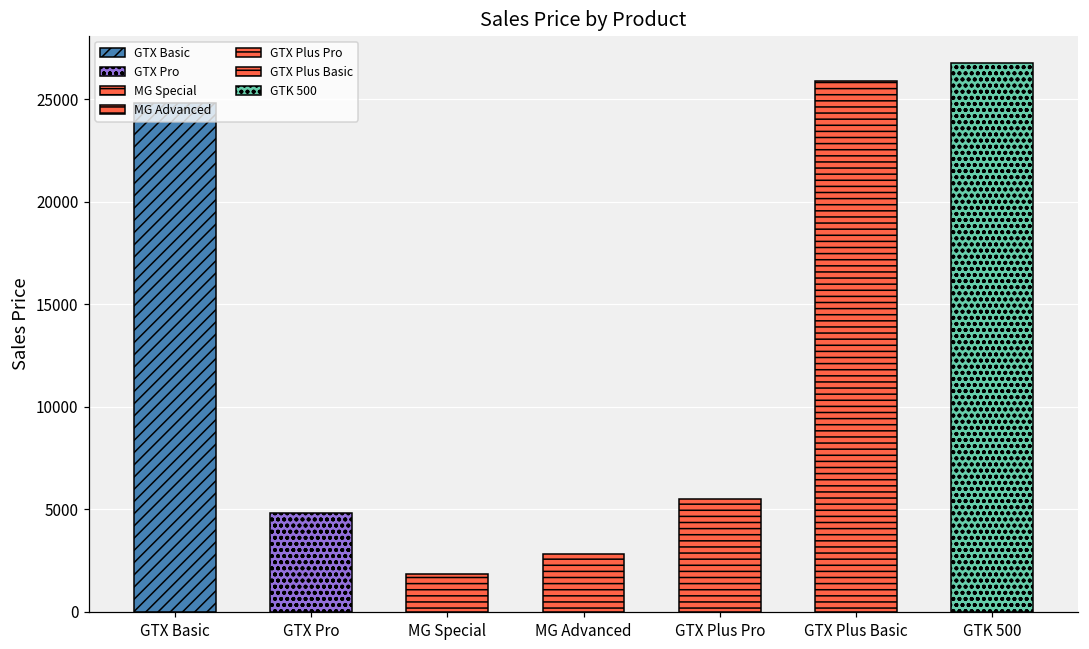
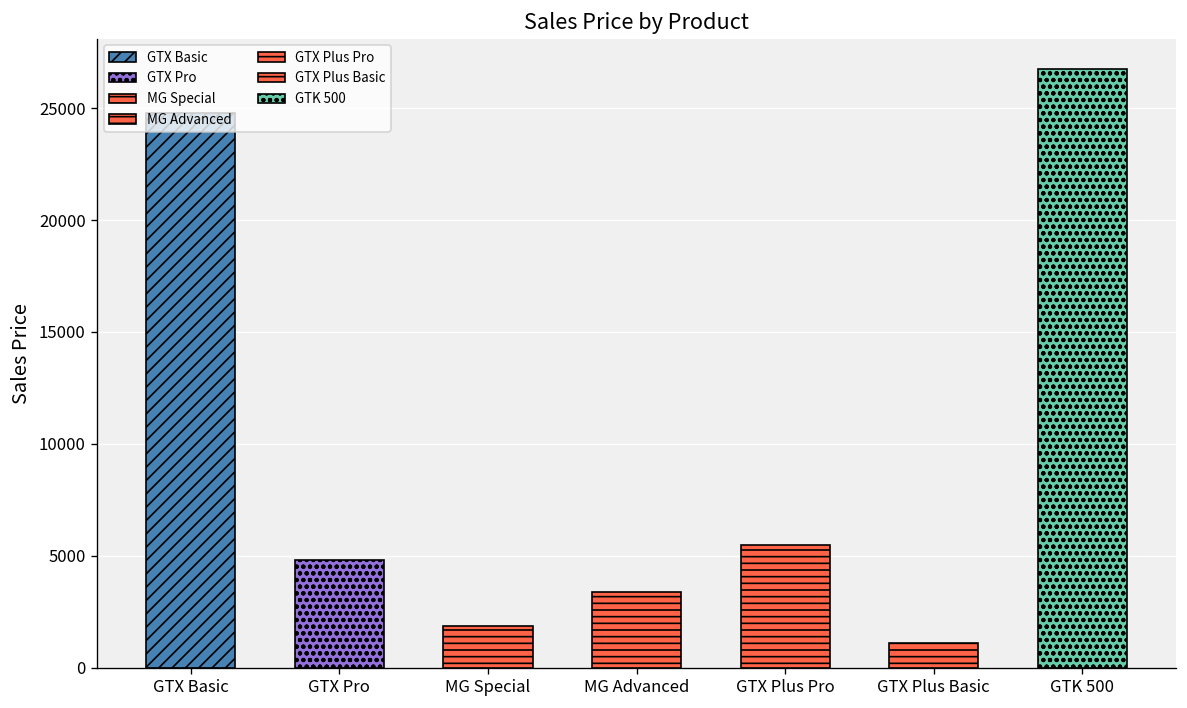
MG Advanced: 2800 -> 3400
GTX Plus Basic: 25900 -> 1100
